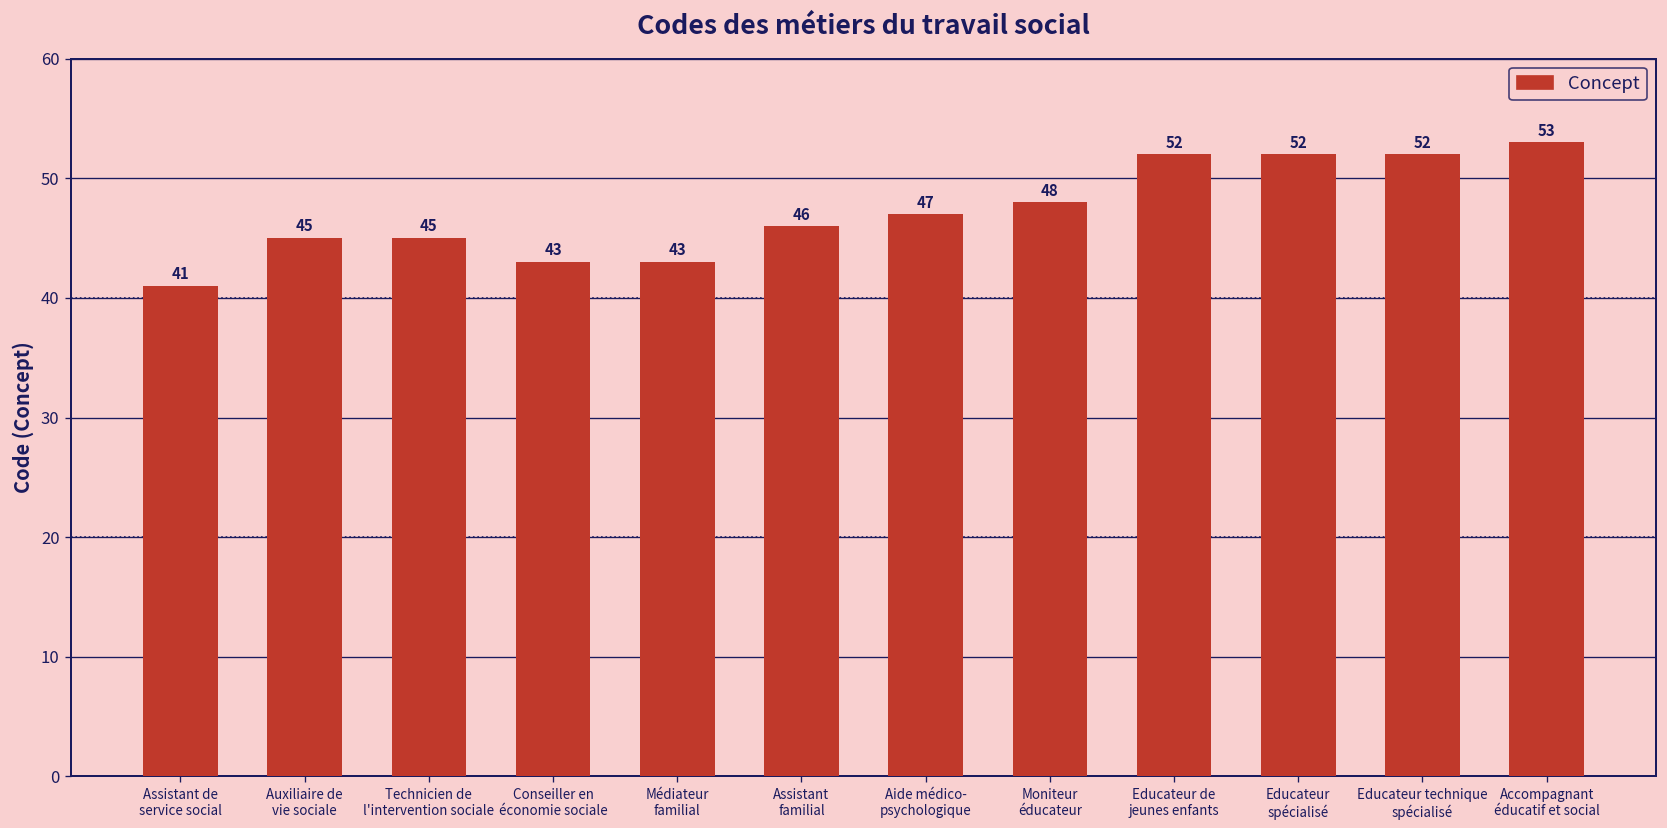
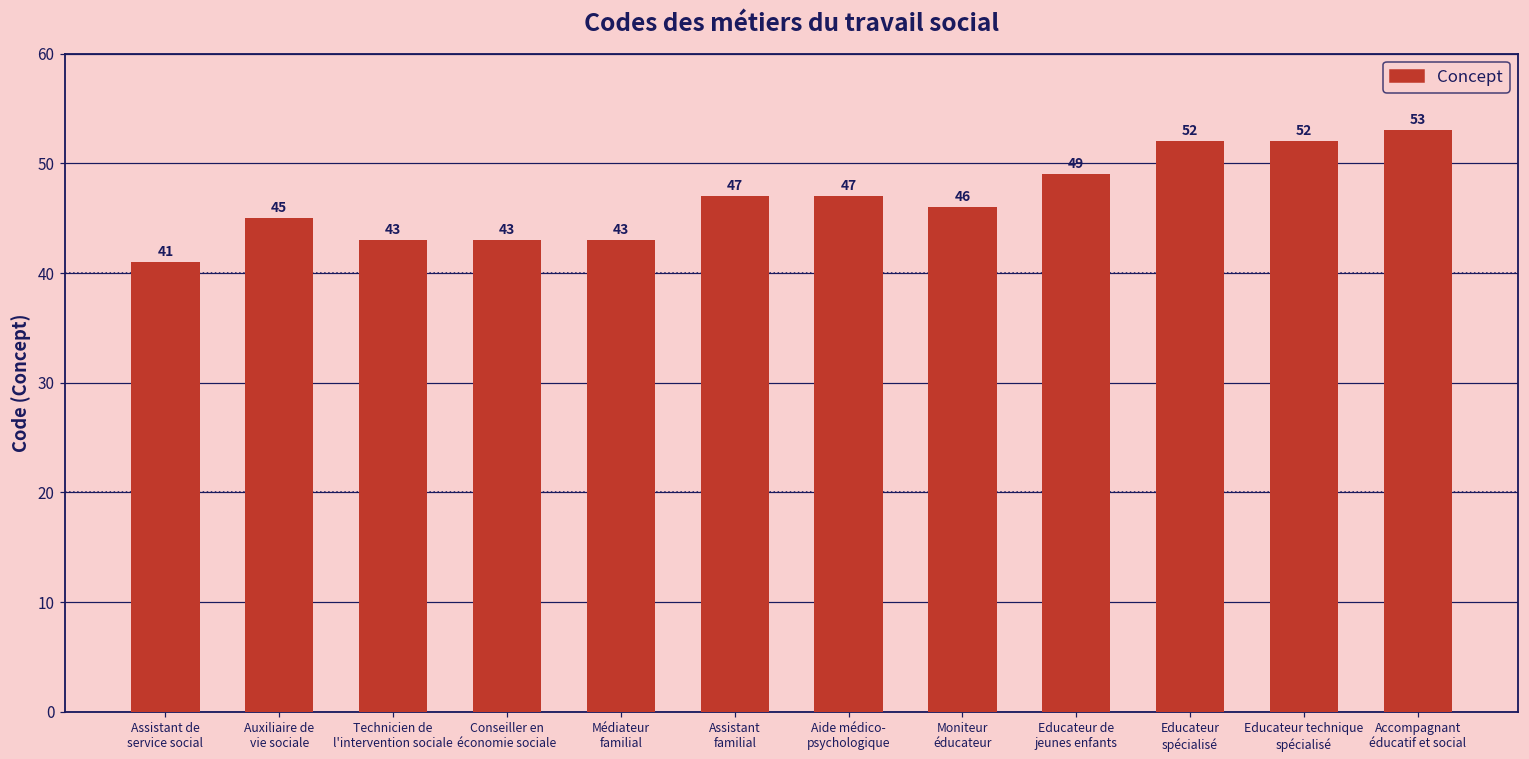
Technicien de l'intervention sociale: 45 -> 43
Assistant familial: 46 -> 47
Moniteur éducateur: 48 -> 46
Educateur de jeunes enfants: 52 -> 49
